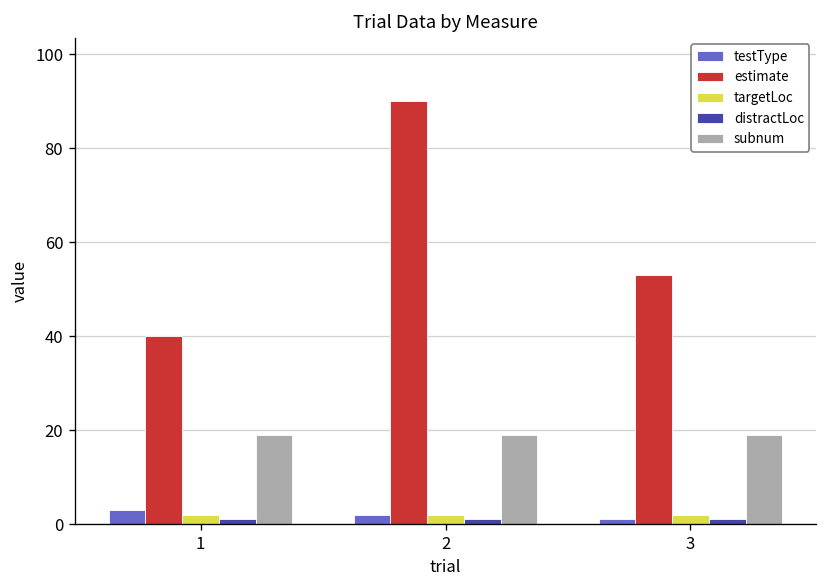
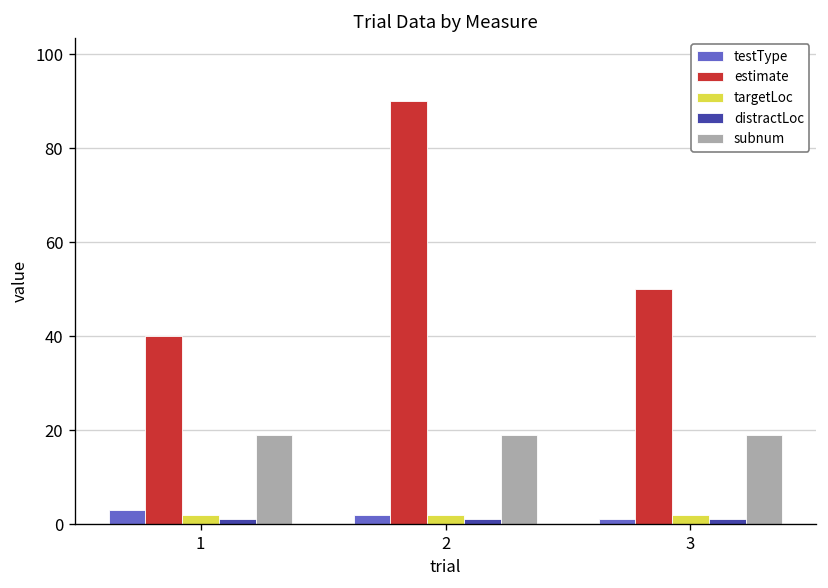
estimate, 3: 53 -> 50
